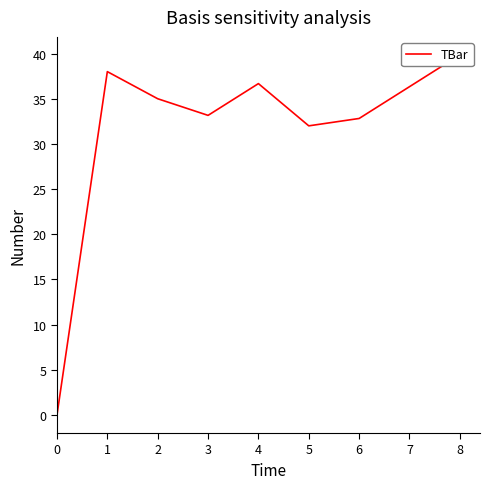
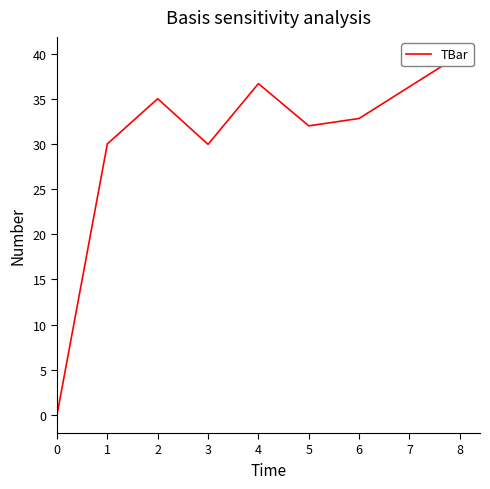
1: 38 -> 30
3: 33 -> 30
